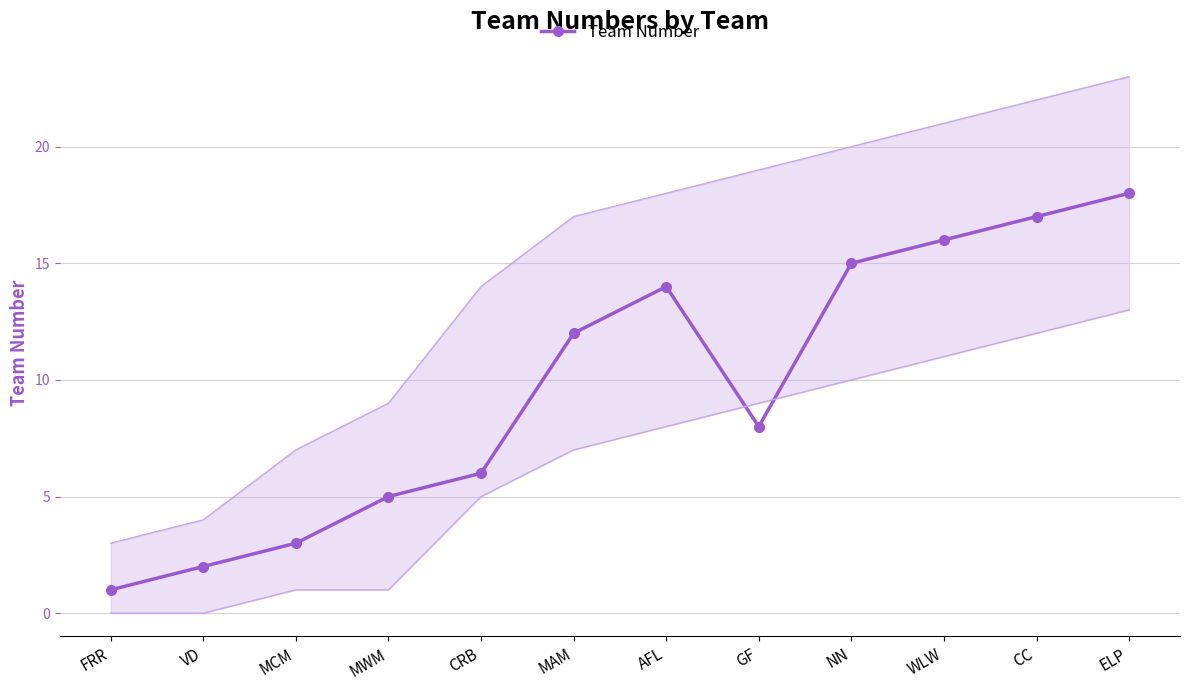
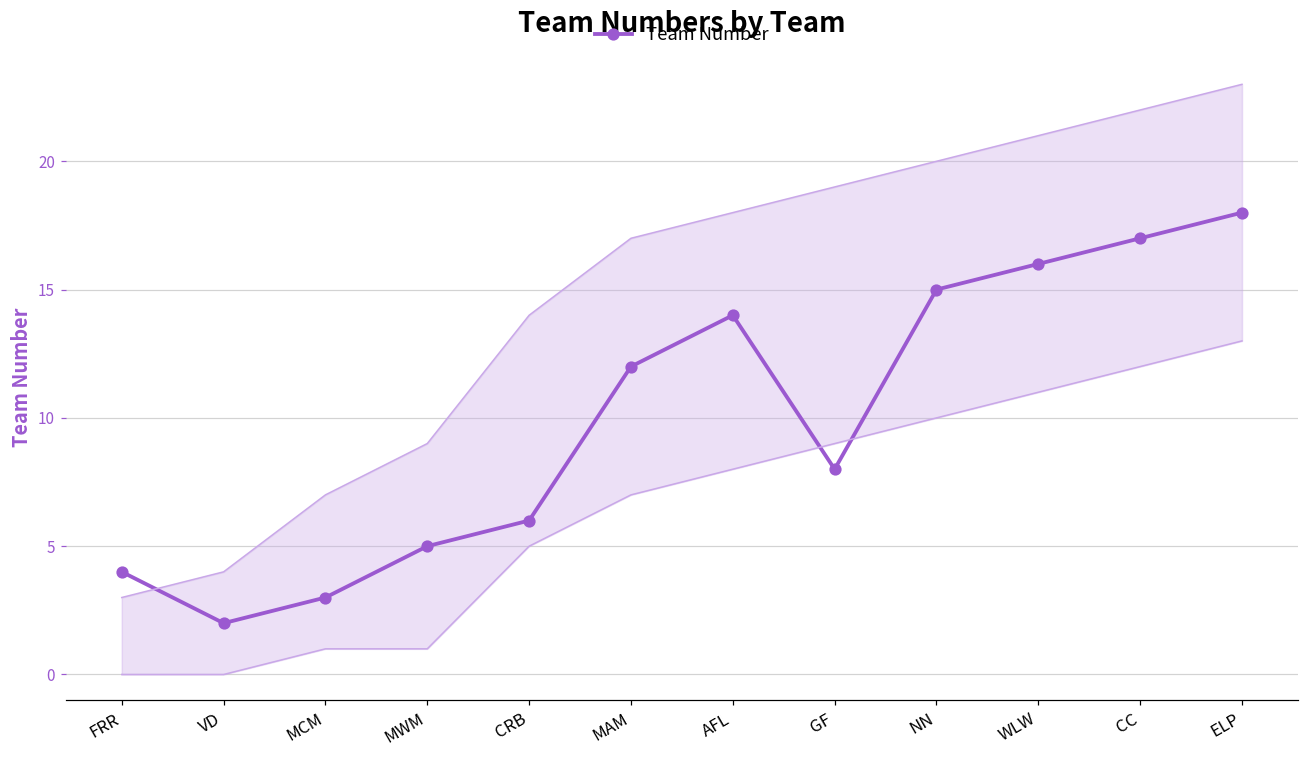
Team Number, FRR: 1 -> 4
